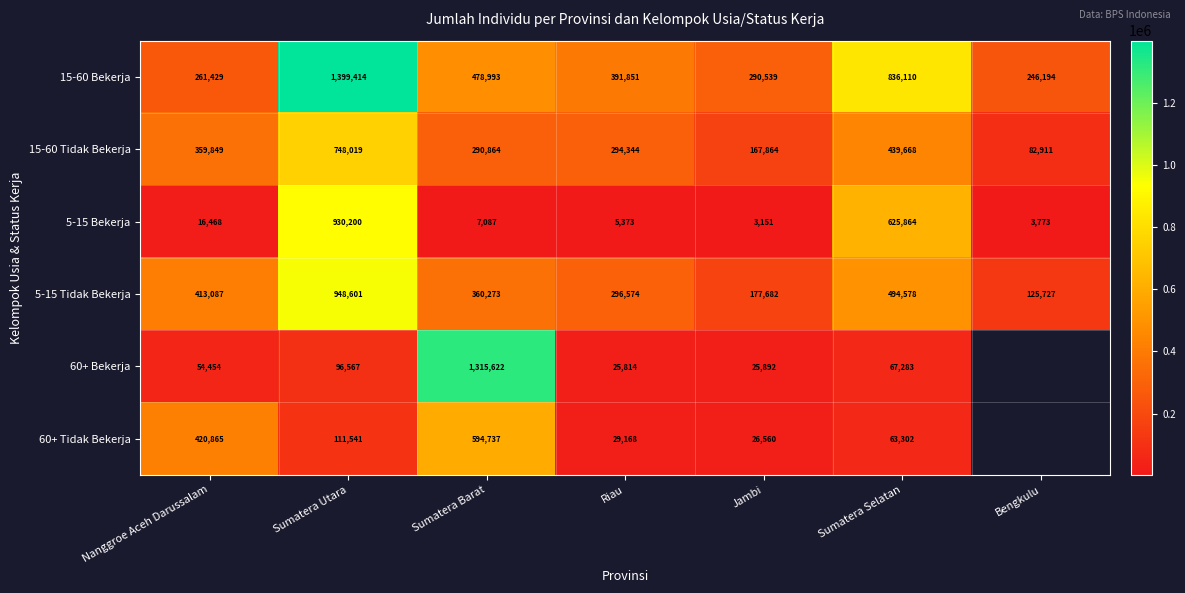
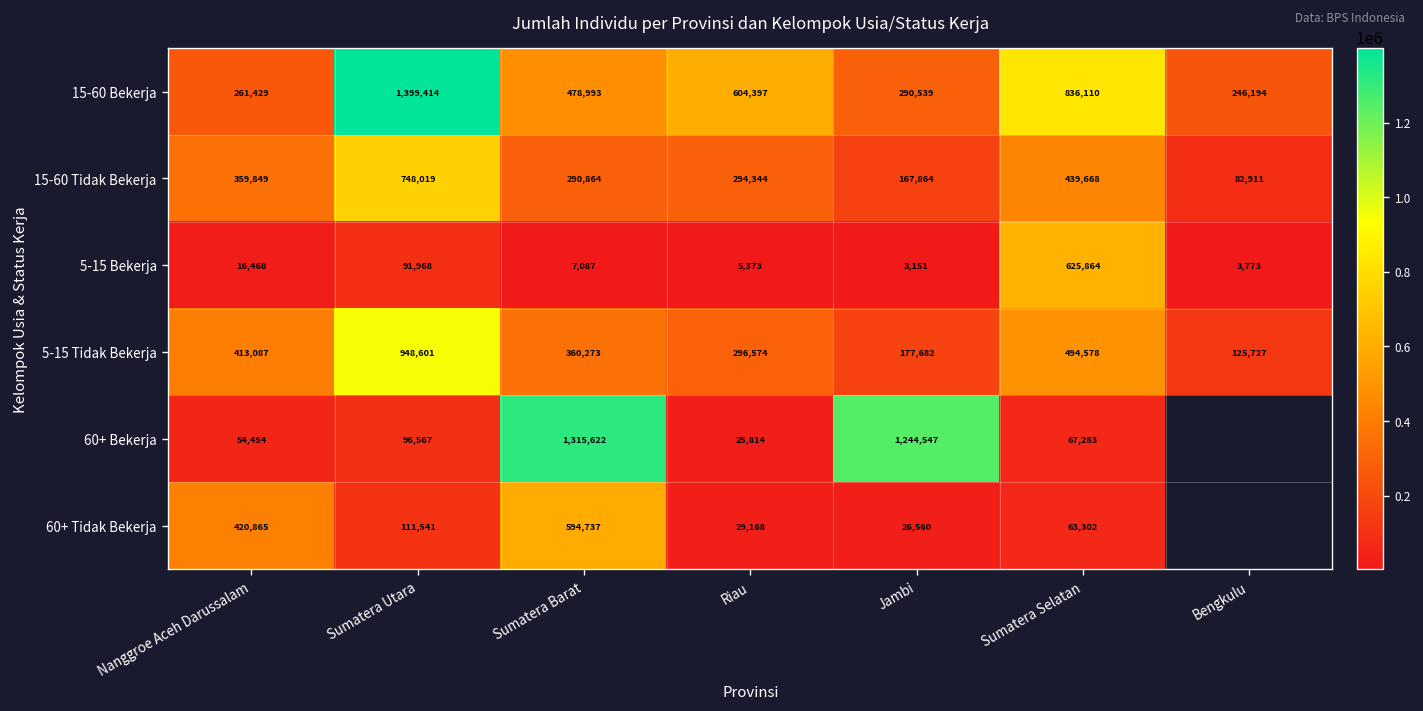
15-60 Bekerja, Riau: 391,851 -> 604,397
5-15 Bekerja, Sumatera Utara: 930,200 -> 91,968
60+ Bekerja, Jambi: 25,892 -> 1,244,547
